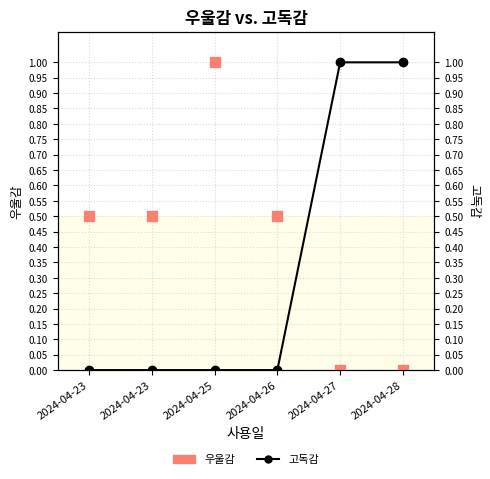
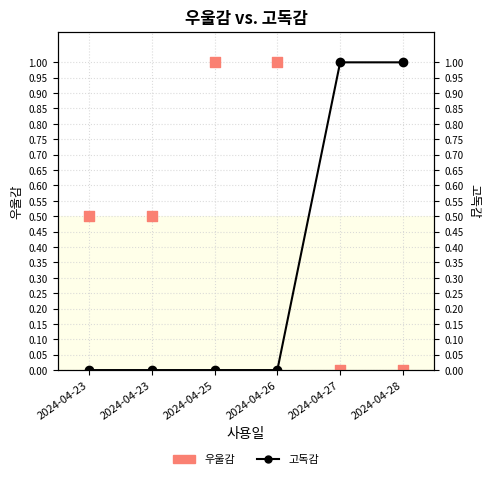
우울감, 2024-04-26: 0.50 -> 1.00
